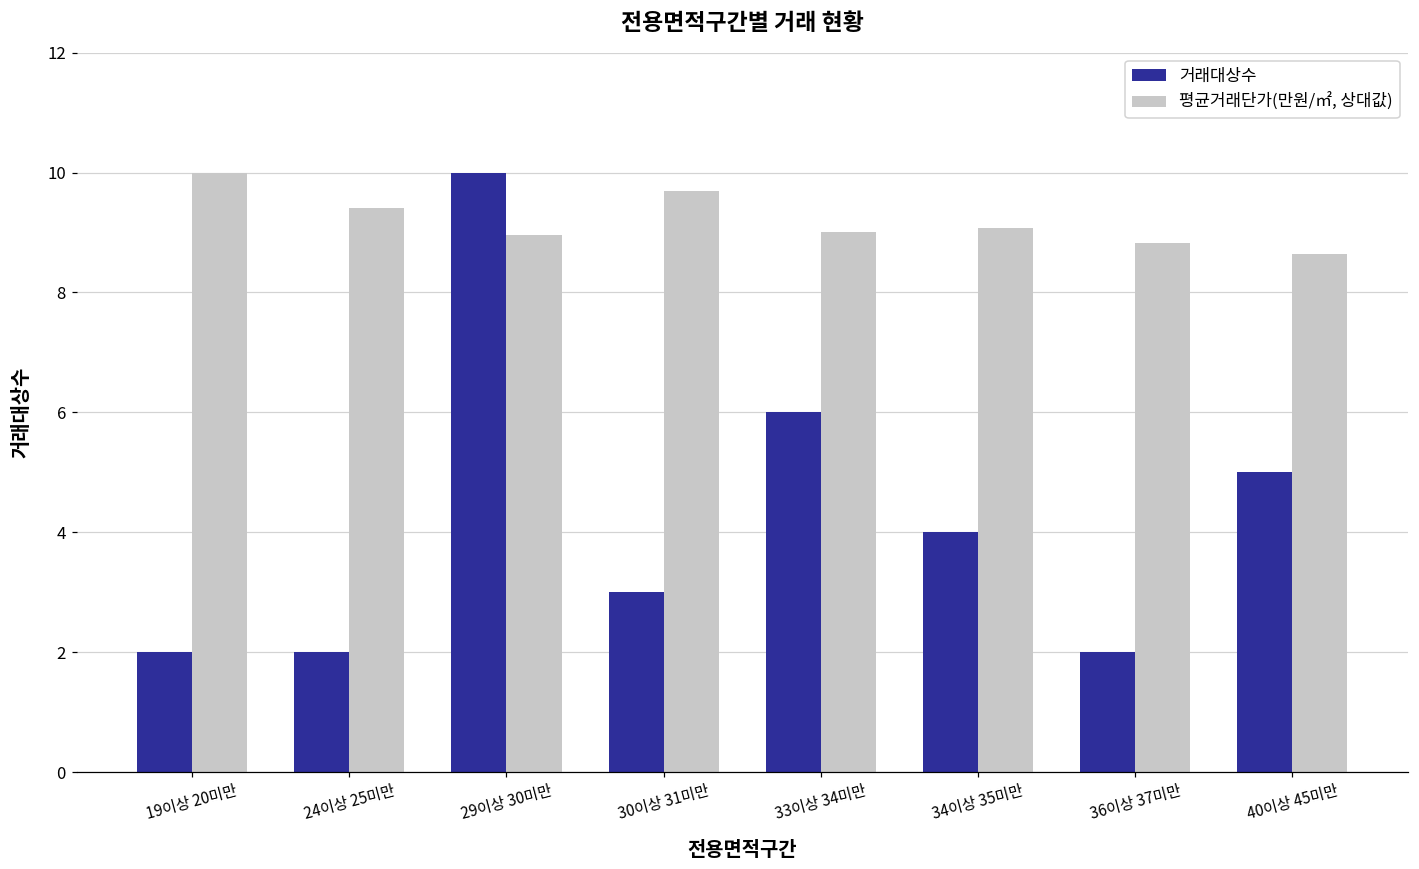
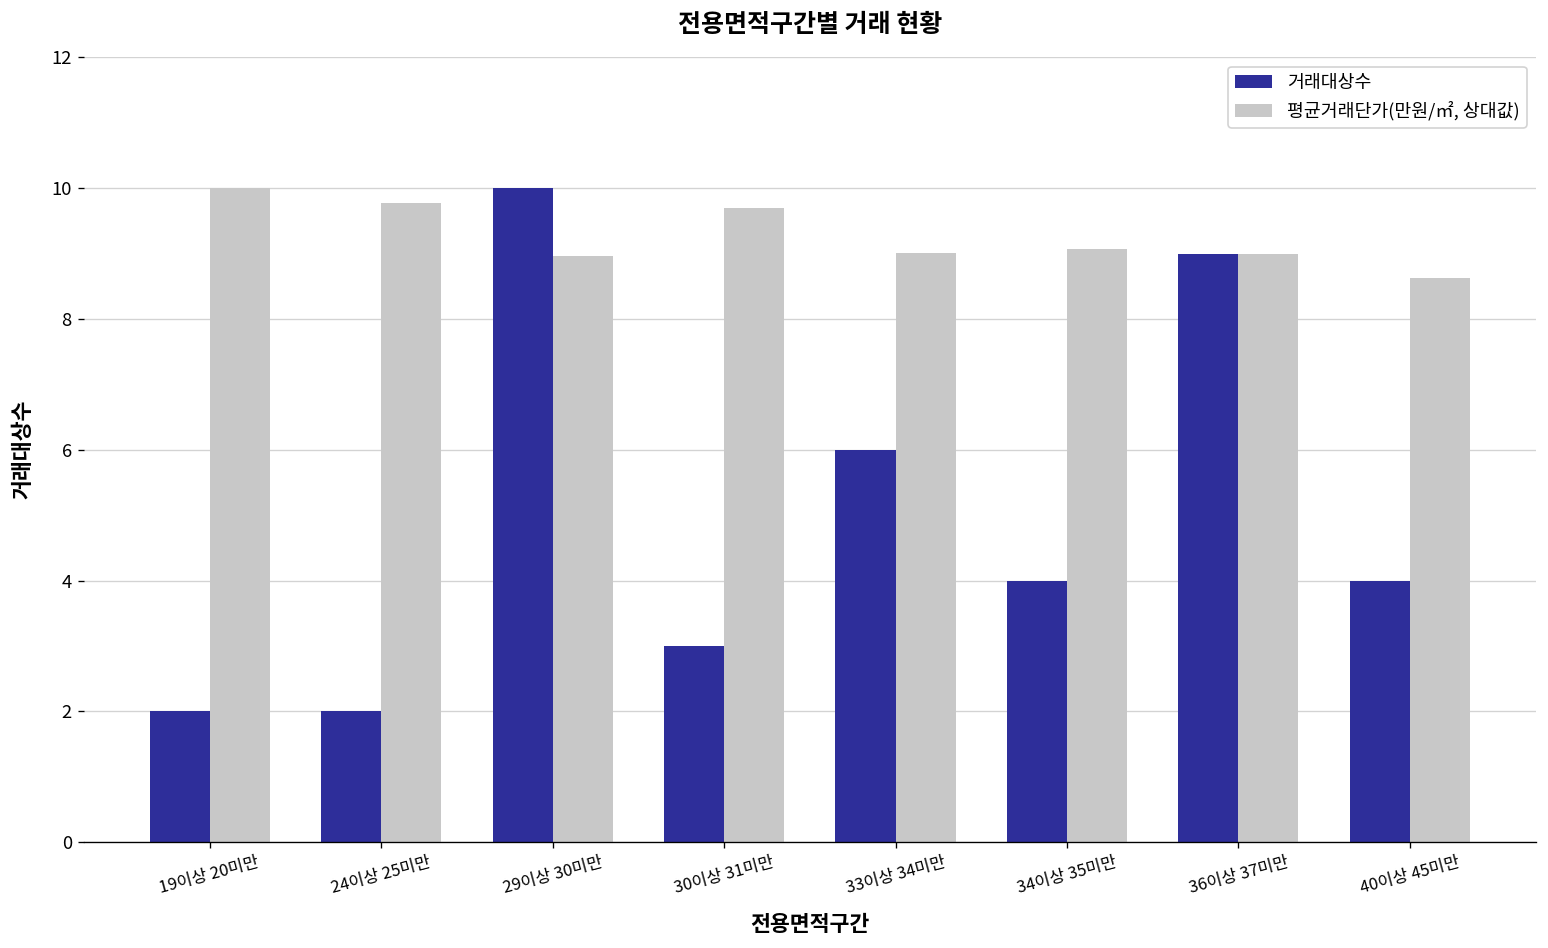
평균거래단가(만원/㎡, 상대값), 24이상 25미만: 9.4 -> 9.8
거래대상수, 36이상 37미만: 2 -> 9
평균거래단가(만원/㎡, 상대값), 36이상 37미만: 8.8 -> 9.0
거래대상수, 40이상 45미만: 5 -> 4
